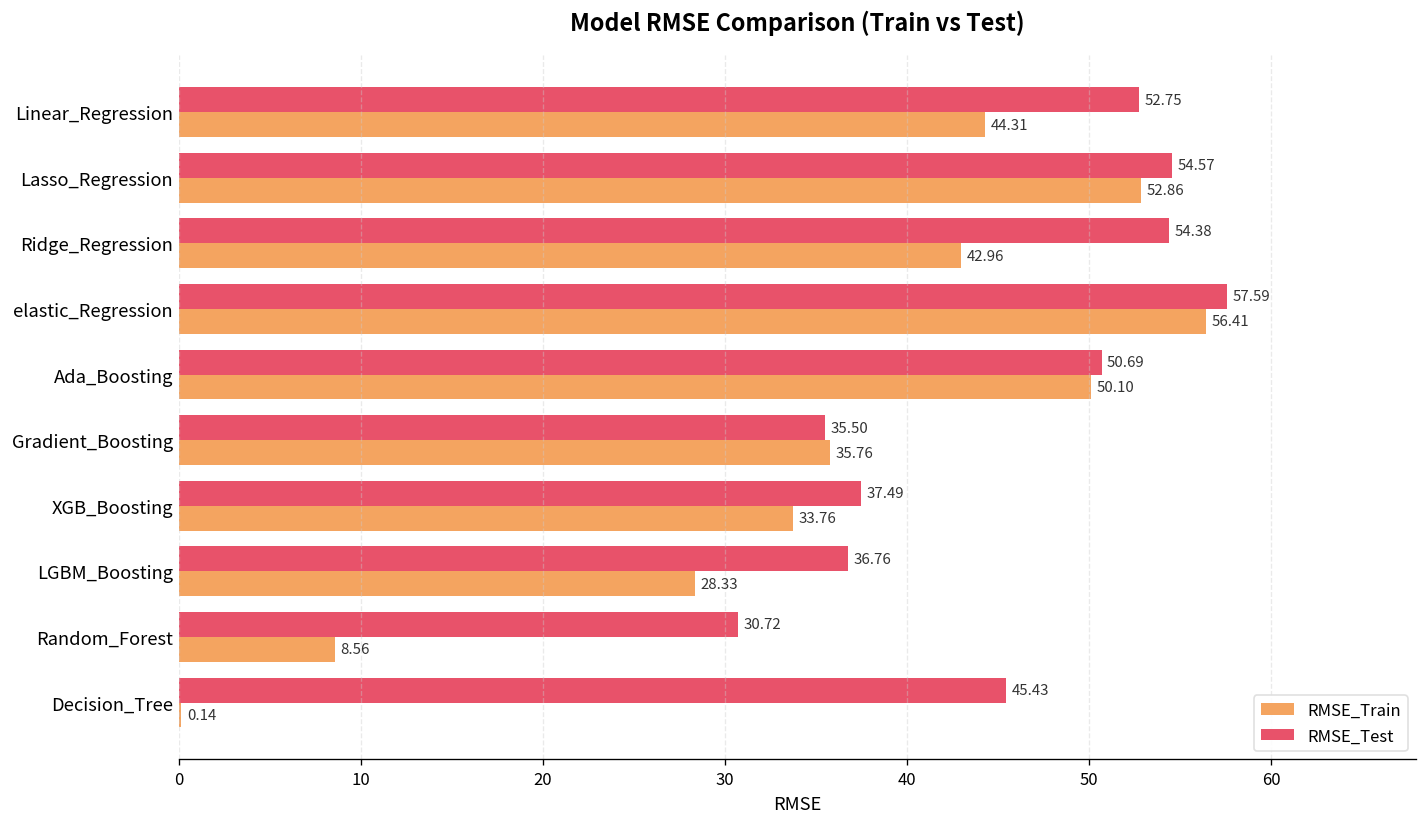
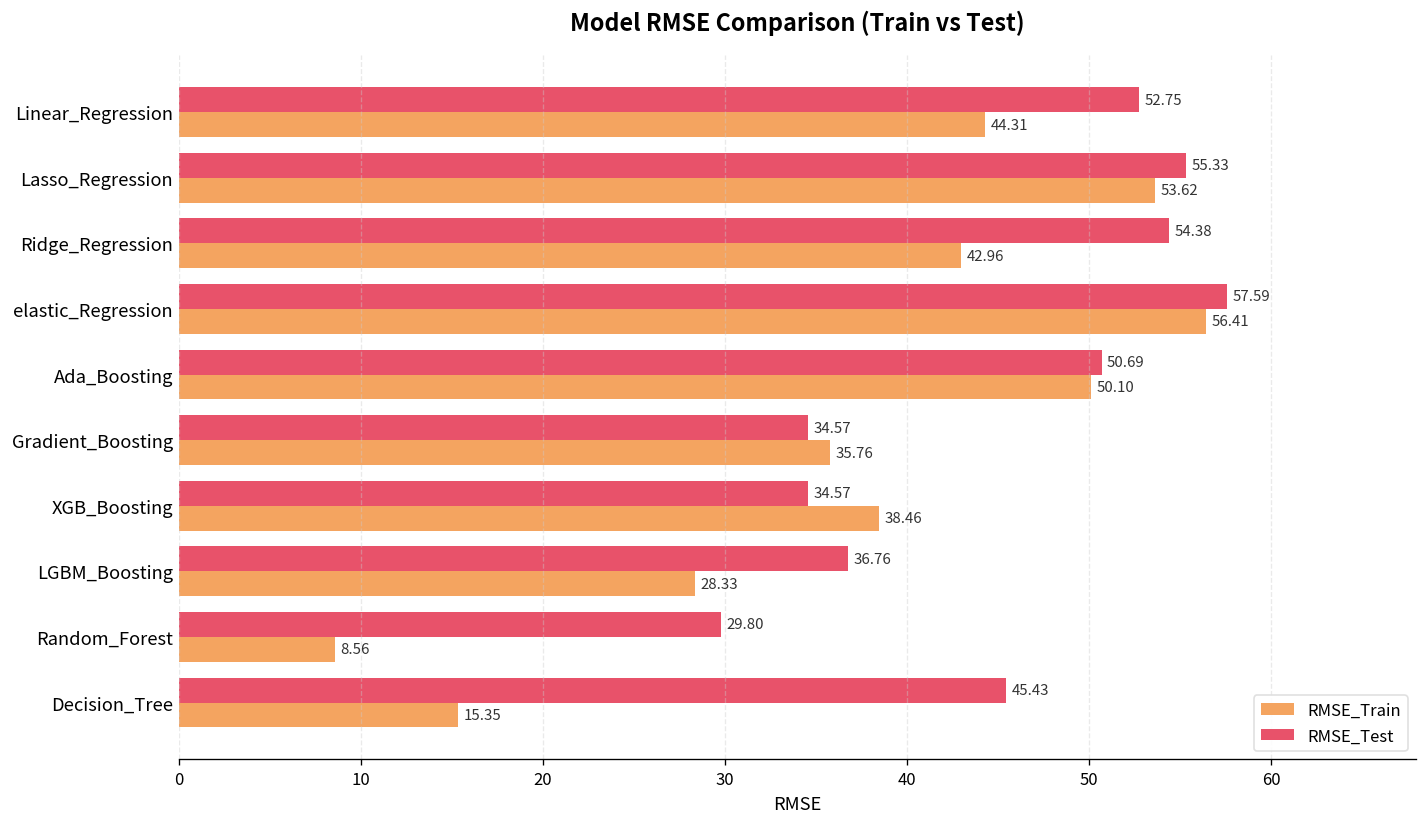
RMSE_Test, Lasso_Regression: 54.57 -> 55.33
RMSE_Train, Lasso_Regression: 52.86 -> 53.62
RMSE_Test, Gradient_Boosting: 35.50 -> 34.57
RMSE_Test, XGB_Boosting: 37.49 -> 34.57
RMSE_Train, XGB_Boosting: 33.76 -> 38.46
RMSE_Test, Random_Forest: 30.72 -> 29.80
RMSE_Train, Decision_Tree: 0.14 -> 15.35
